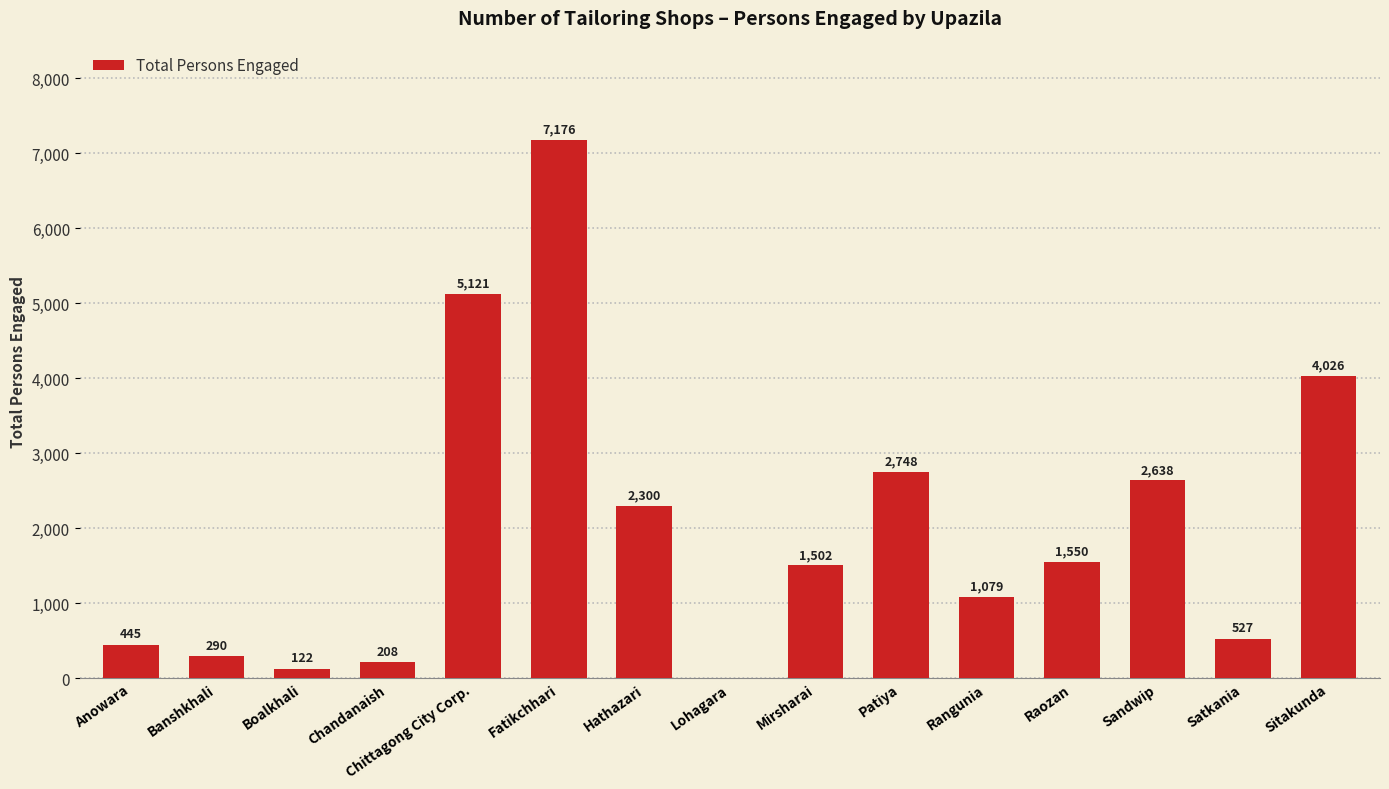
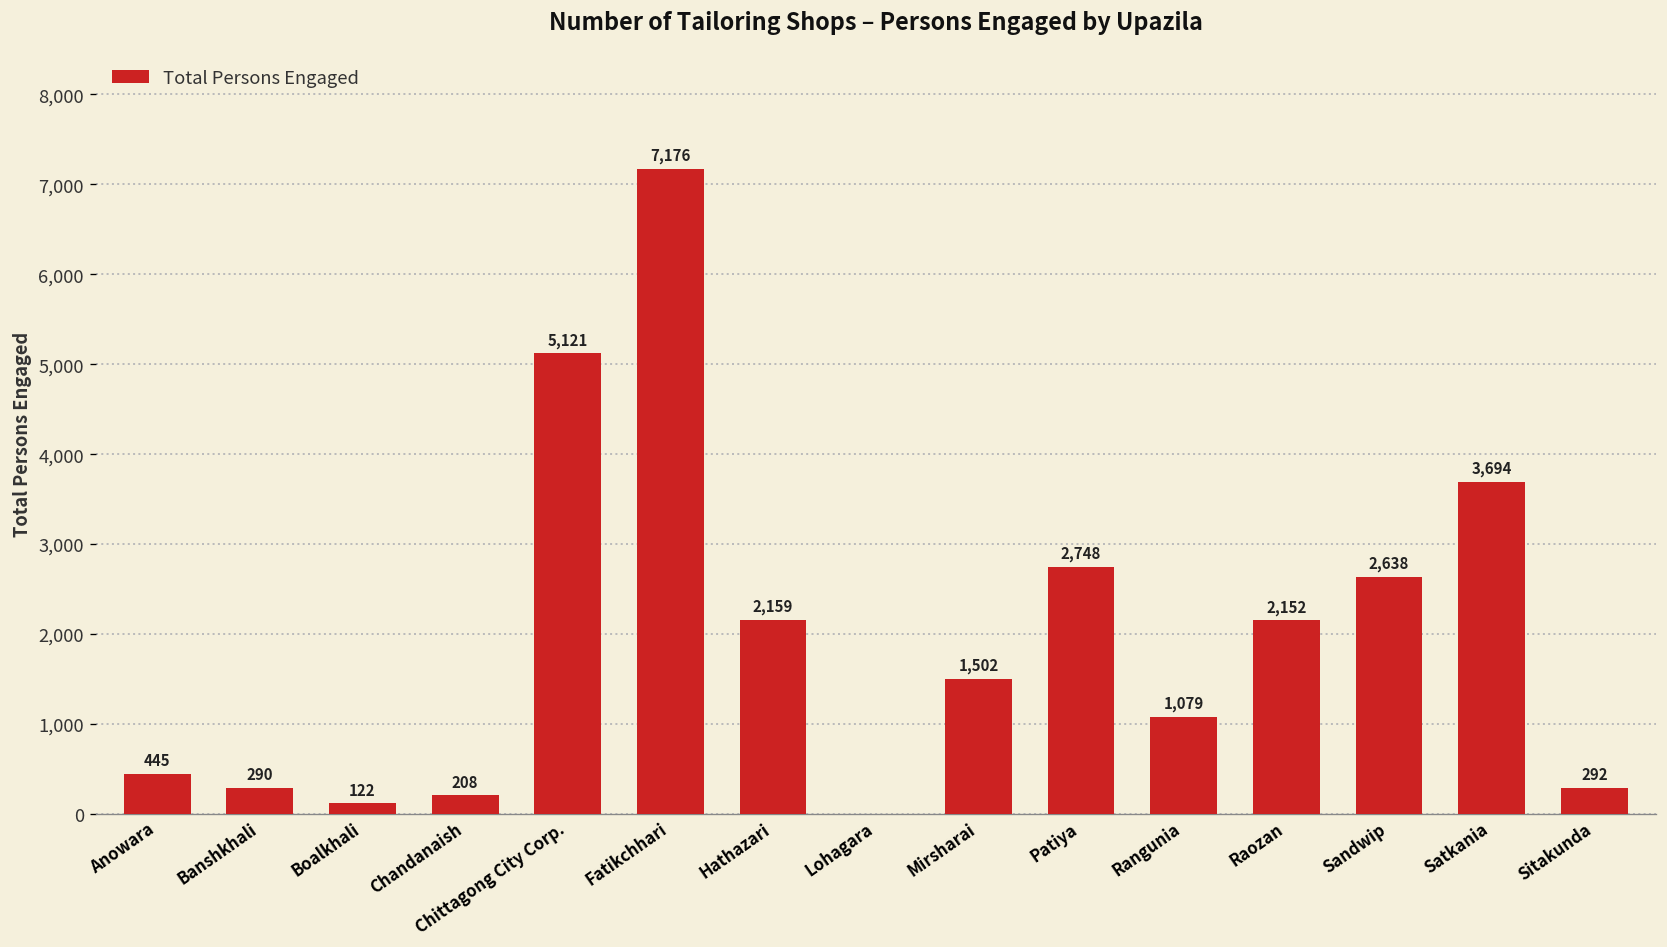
Hathazari: 2,300 -> 2,159
Raozan: 1,550 -> 2,152
Satkania: 527 -> 3,694
Sitakunda: 4,026 -> 292
